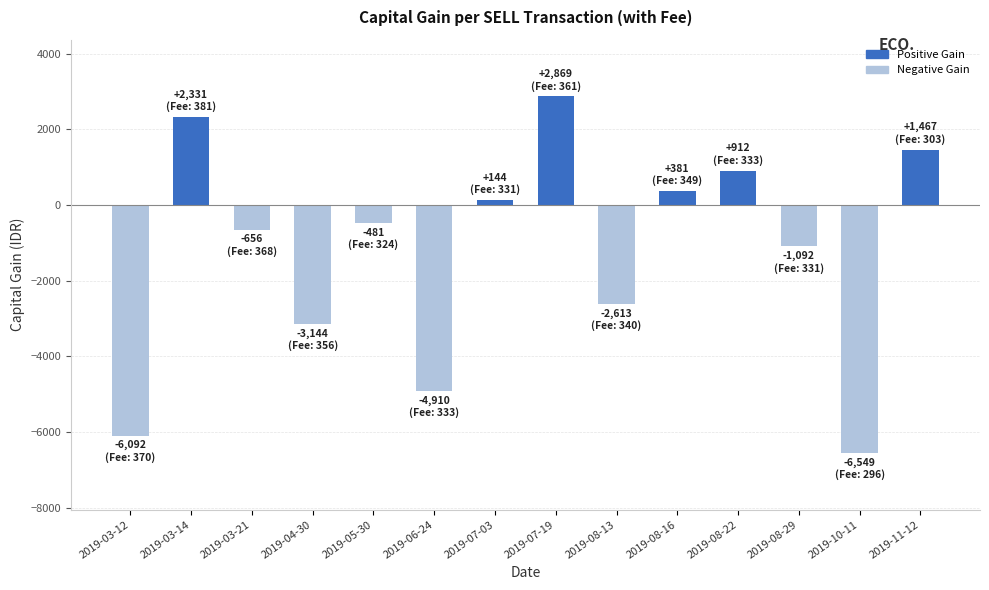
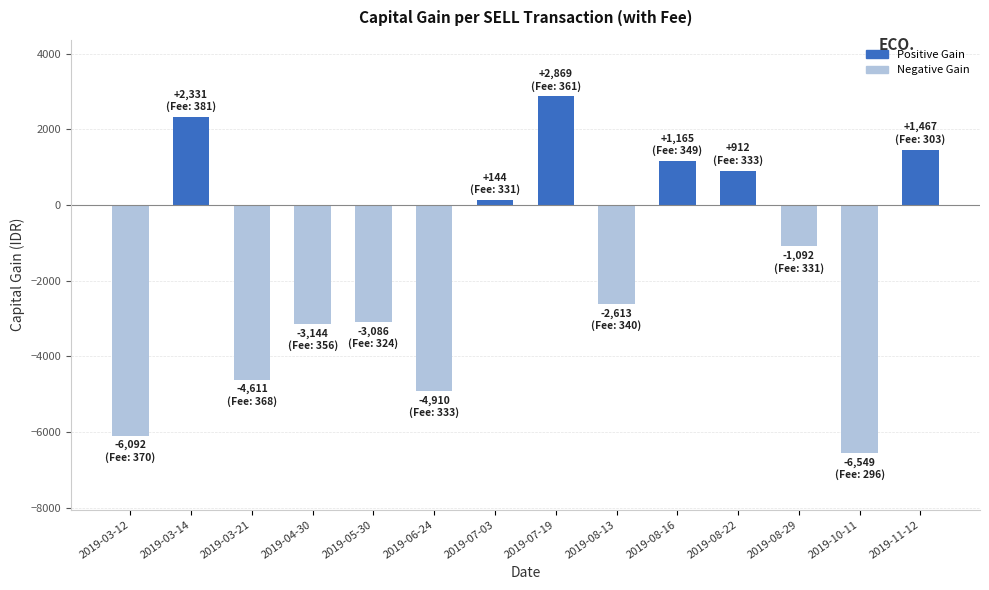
2019-03-21: -656 -> -4,611
2019-05-30: -481 -> -3,086
2019-08-16: +381 -> +1,165
